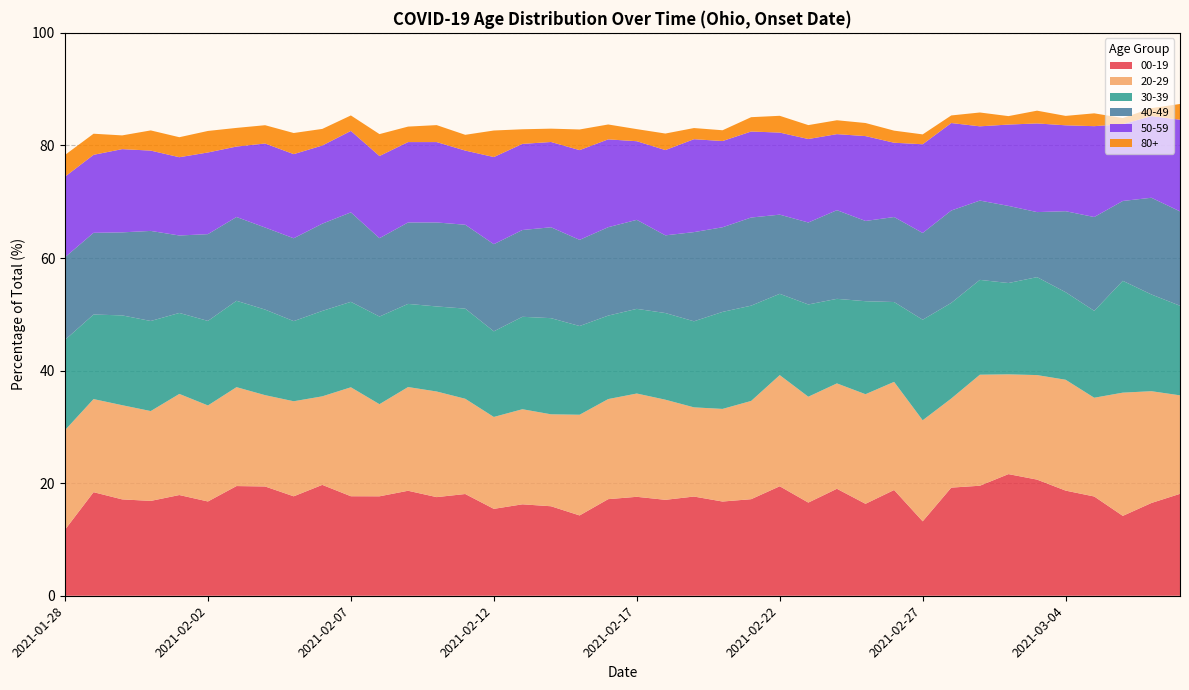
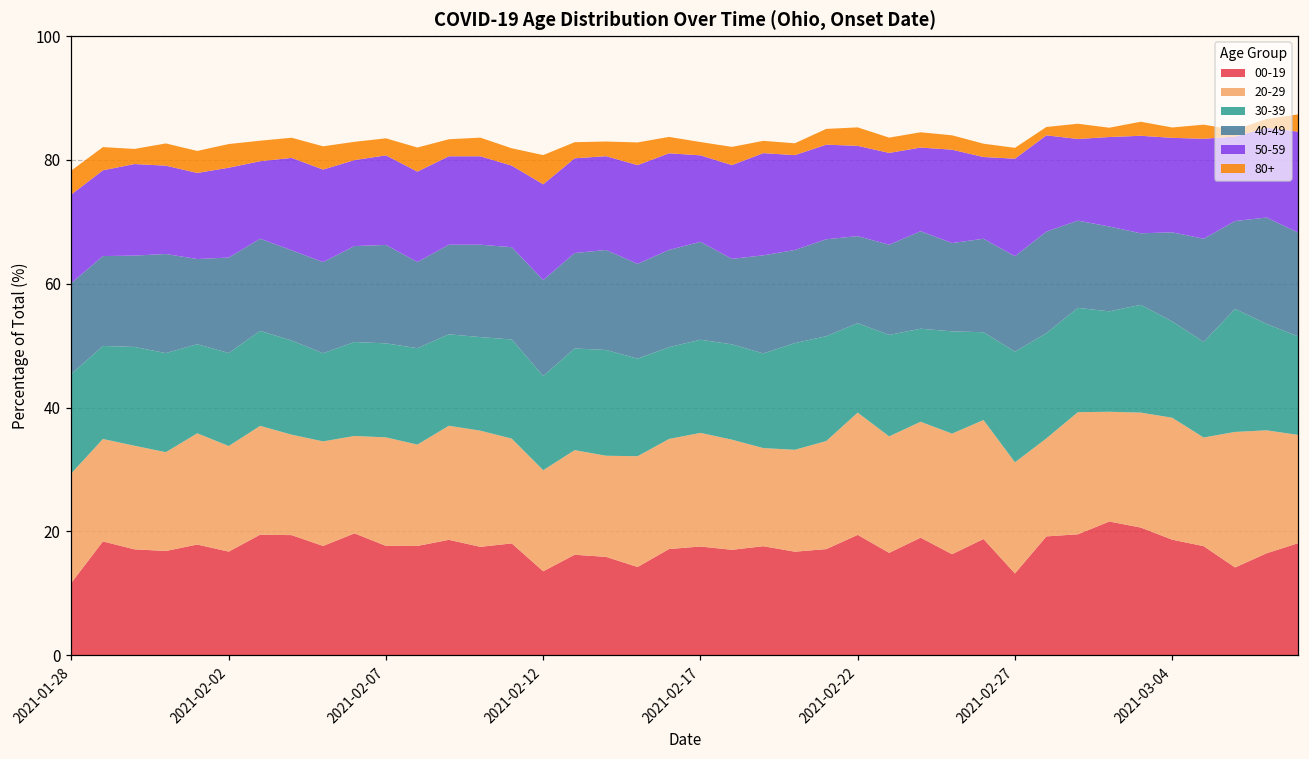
20-29, 2021-02-07: 19 -> 18
00-19, 2021-02-12: 15 -> 14
